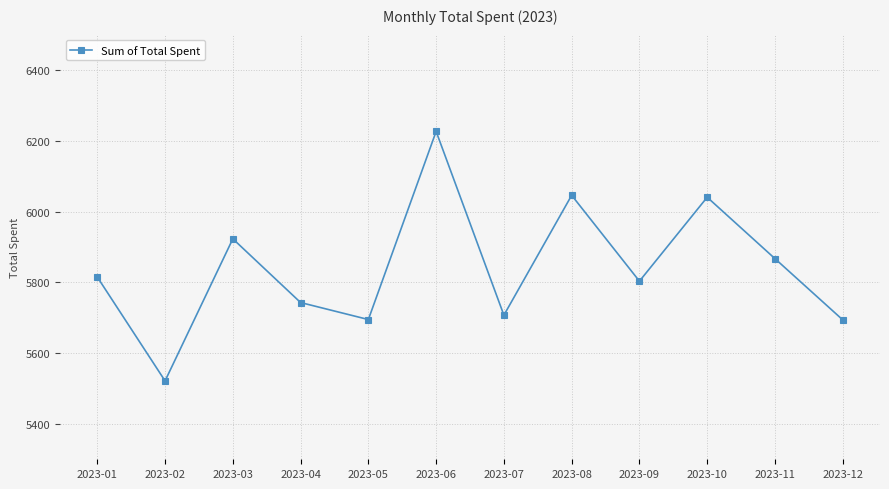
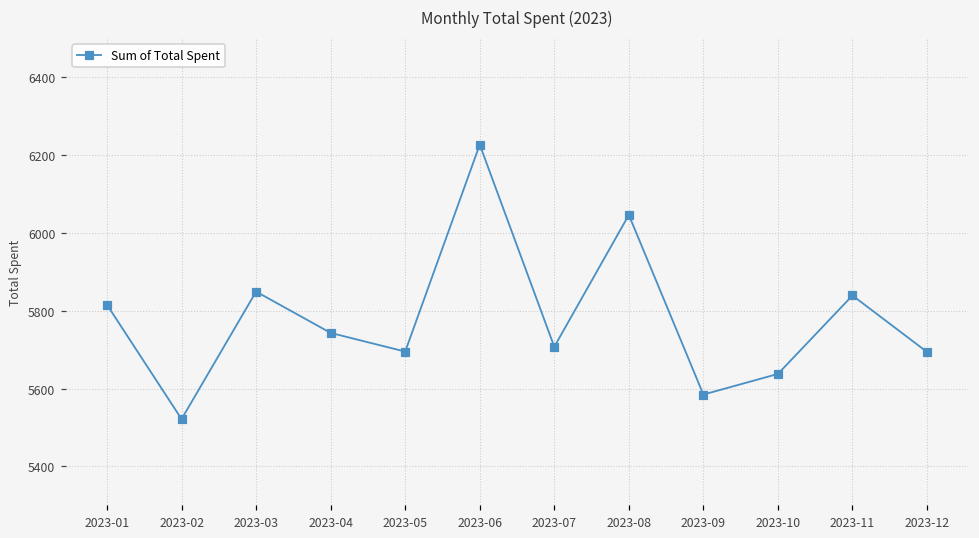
2023-03: 5920 -> 5850
2023-09: 5800 -> 5580
2023-10: 6040 -> 5640
2023-11: 5870 -> 5840
